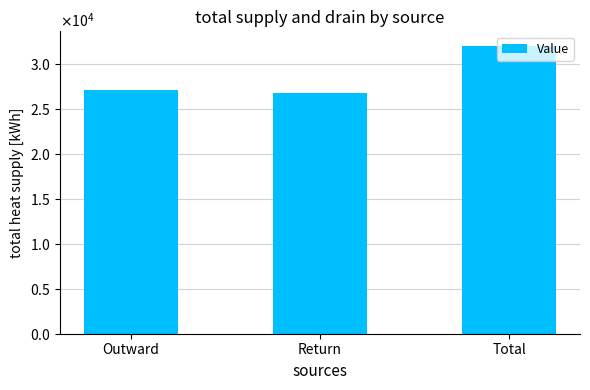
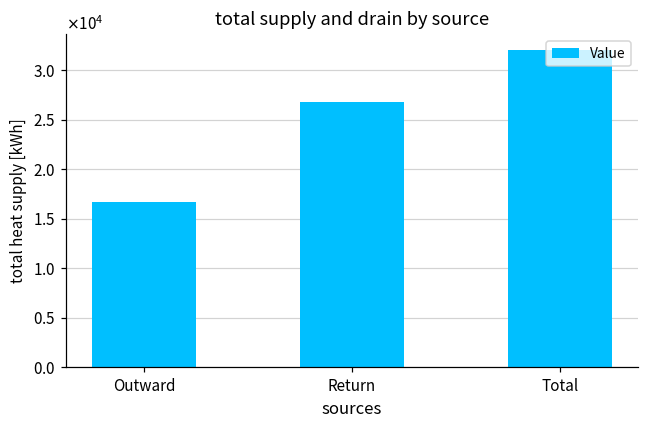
Outward: 27000 -> 17000
